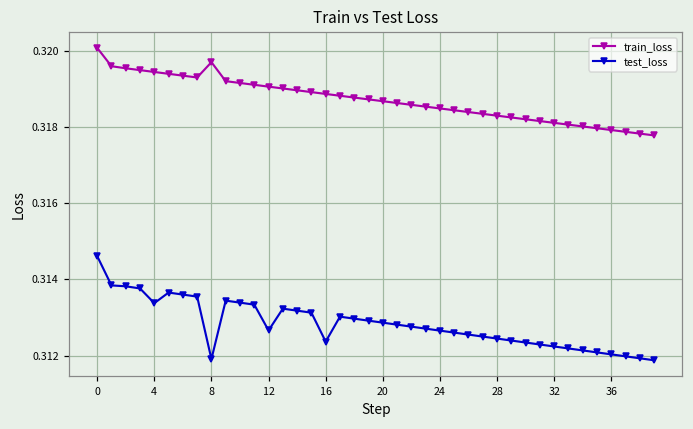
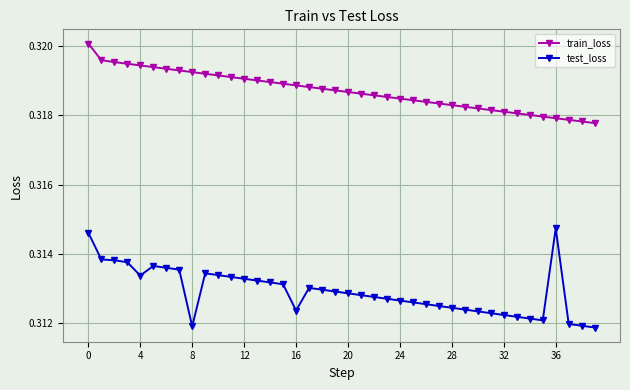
train_loss, 8: 0.3197 -> 0.3192
test_loss, 12: 0.3127 -> 0.3133
test_loss, 36: 0.3120 -> 0.3147
